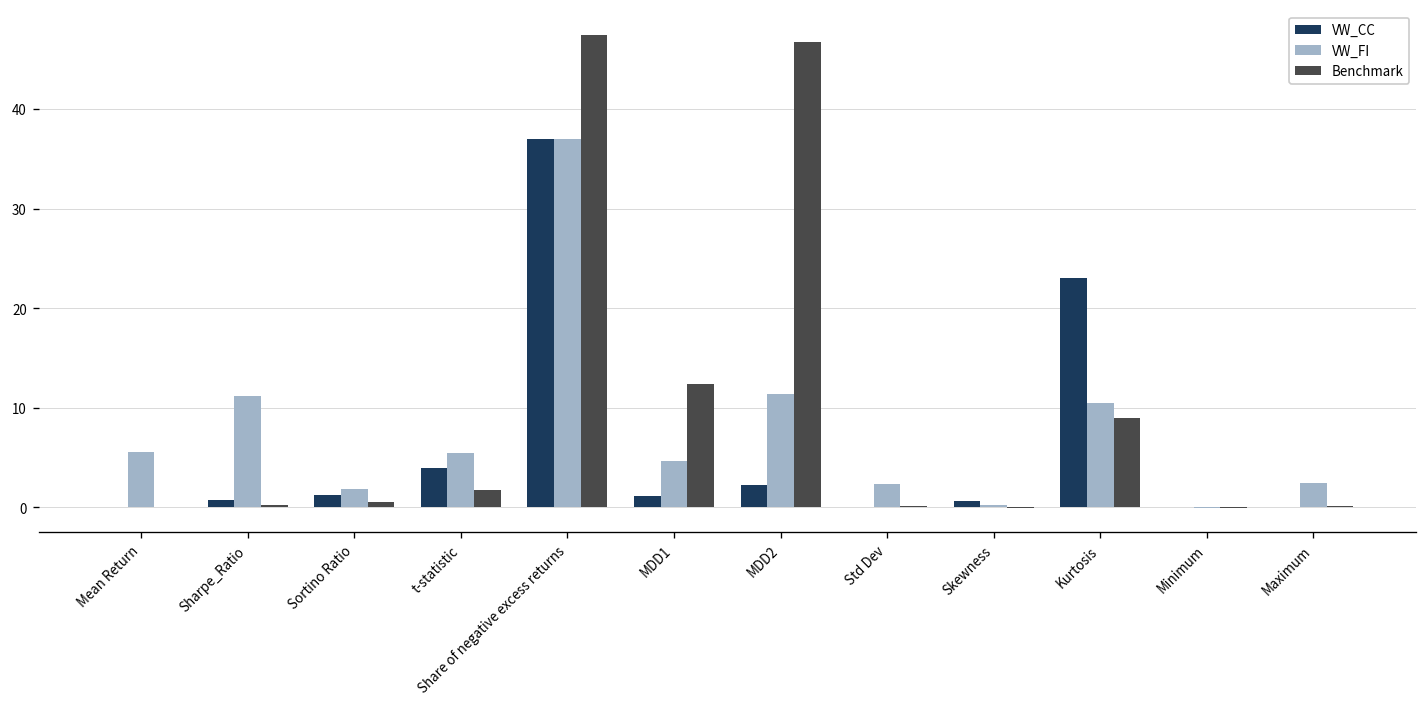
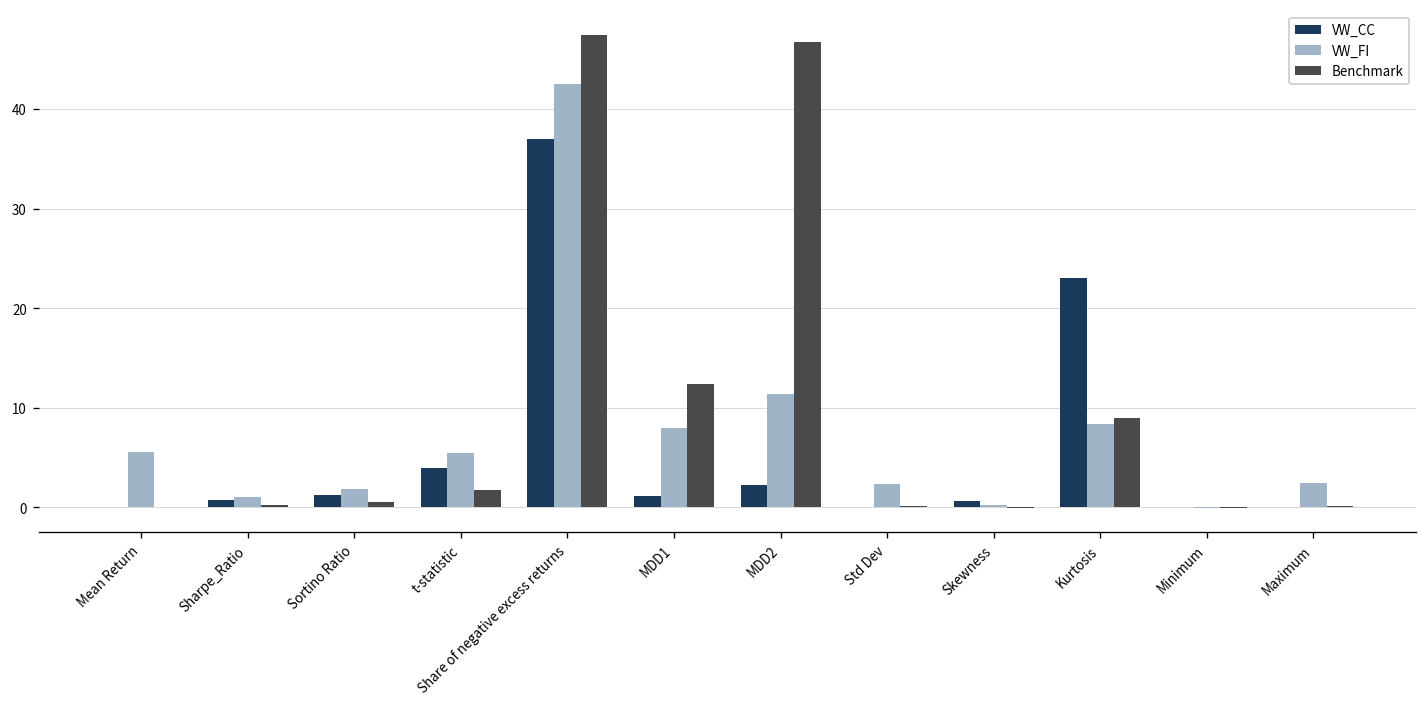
VW_FI, Sharpe_Ratio: 11 -> 1
VW_FI, Share of negative excess returns: 37 -> 43
VW_FI, MDD1: 5 -> 8
VW_FI, Kurtosis: 10 -> 8
